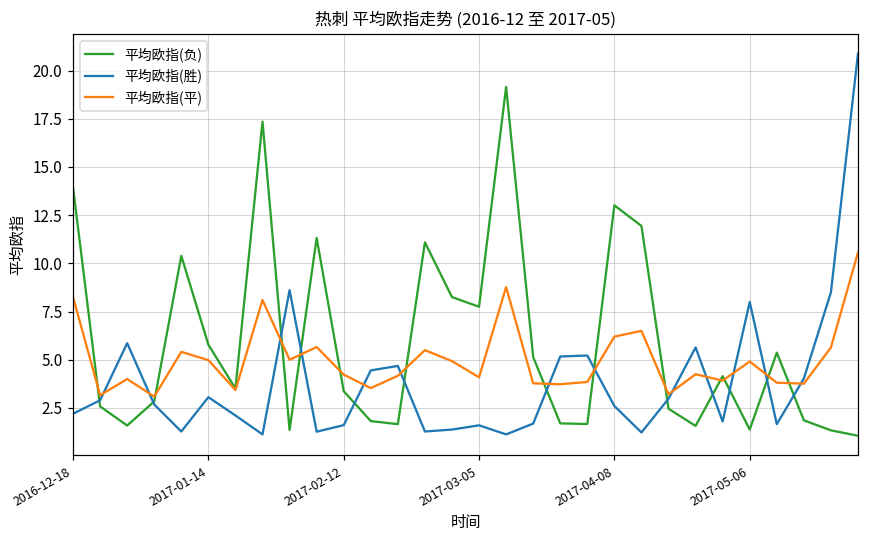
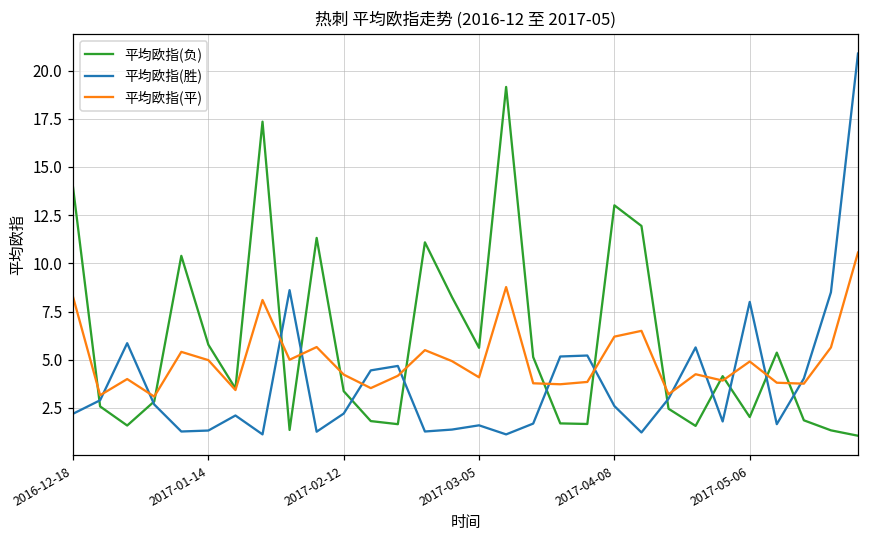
平均欧指(胜), 2017-01-14: 3.1 -> 1.3
平均欧指(胜), 2017-02-12: 1.6 -> 2.2
平均欧指(负), 2017-03-05: 7.8 -> 5.6
平均欧指(负), 2017-05-06: 1.4 -> 2.0
